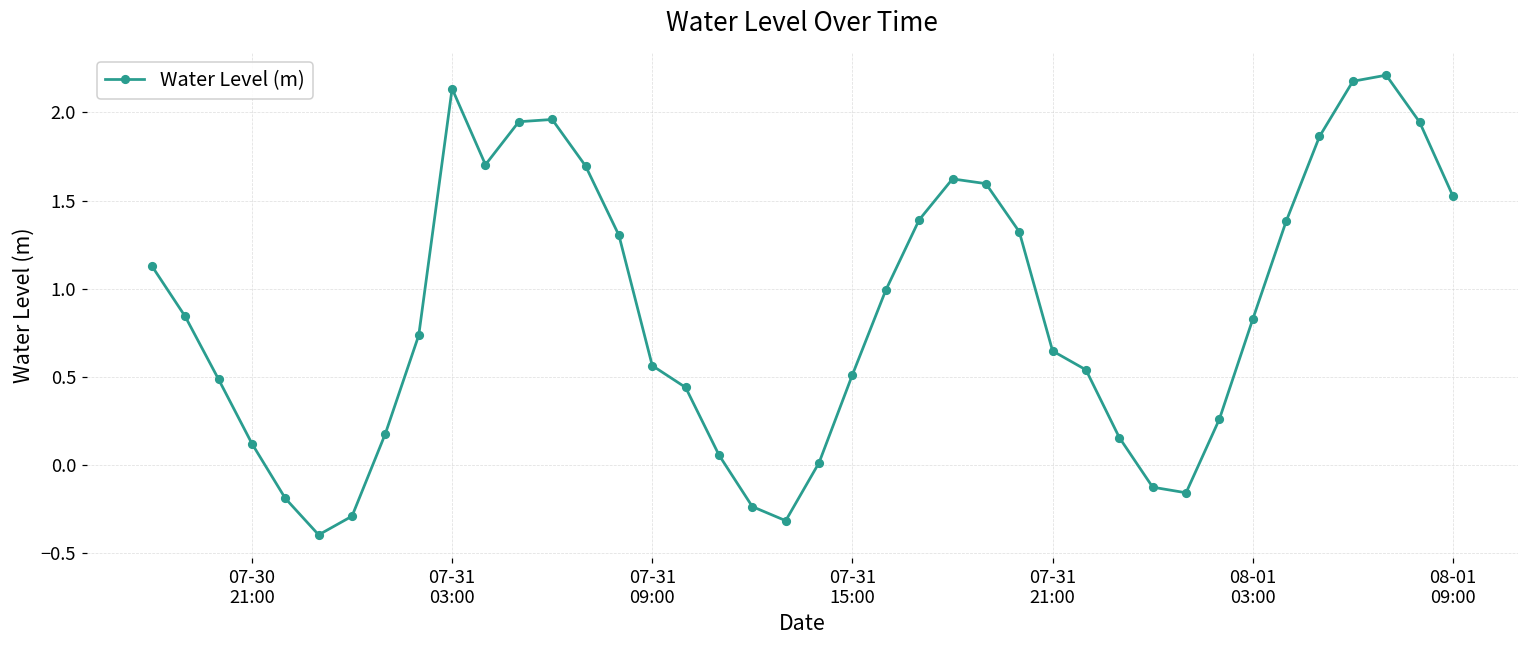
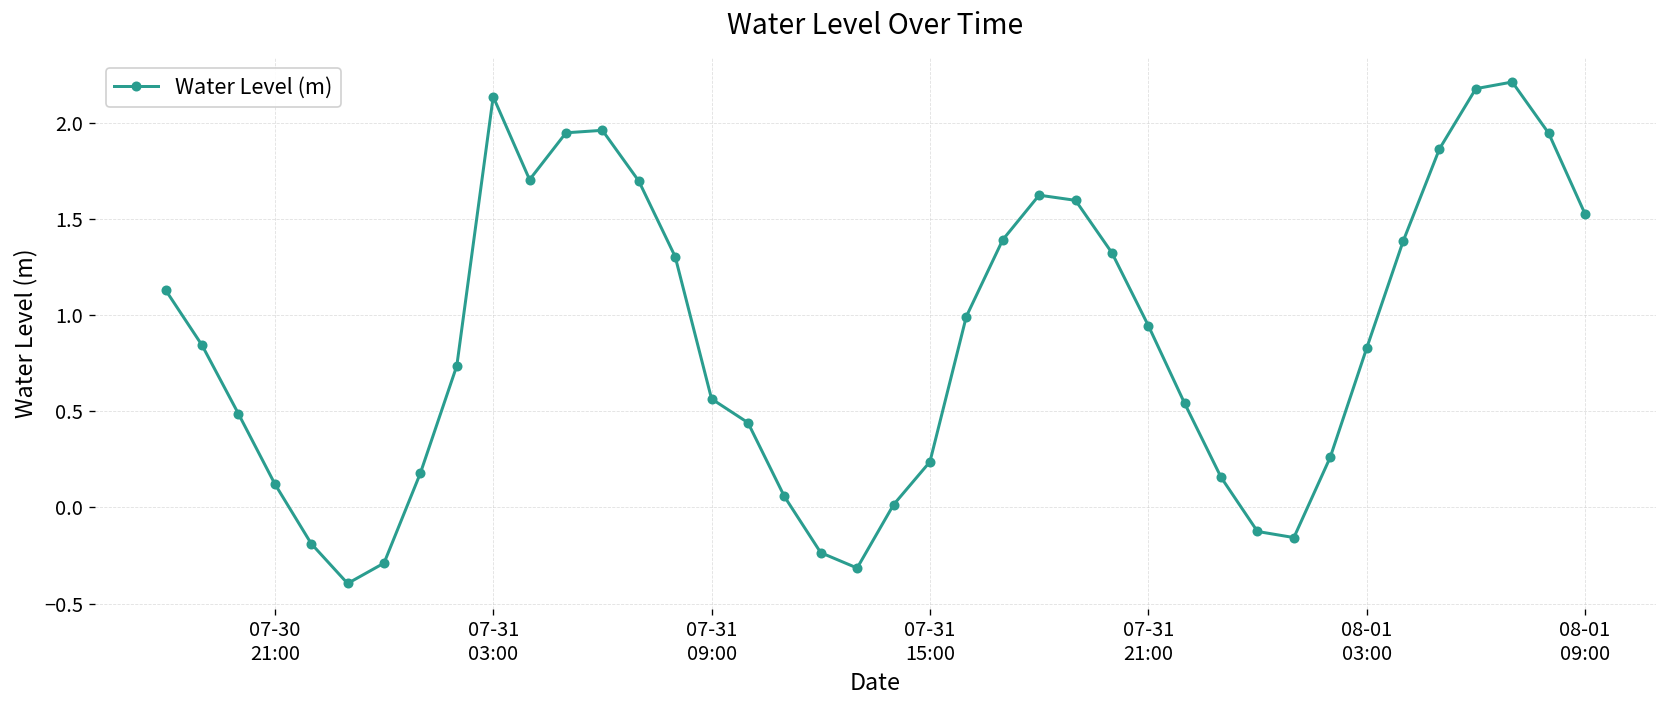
07-31 15:00: 0.51 -> 0.24
07-31 21:00: 0.65 -> 0.95
